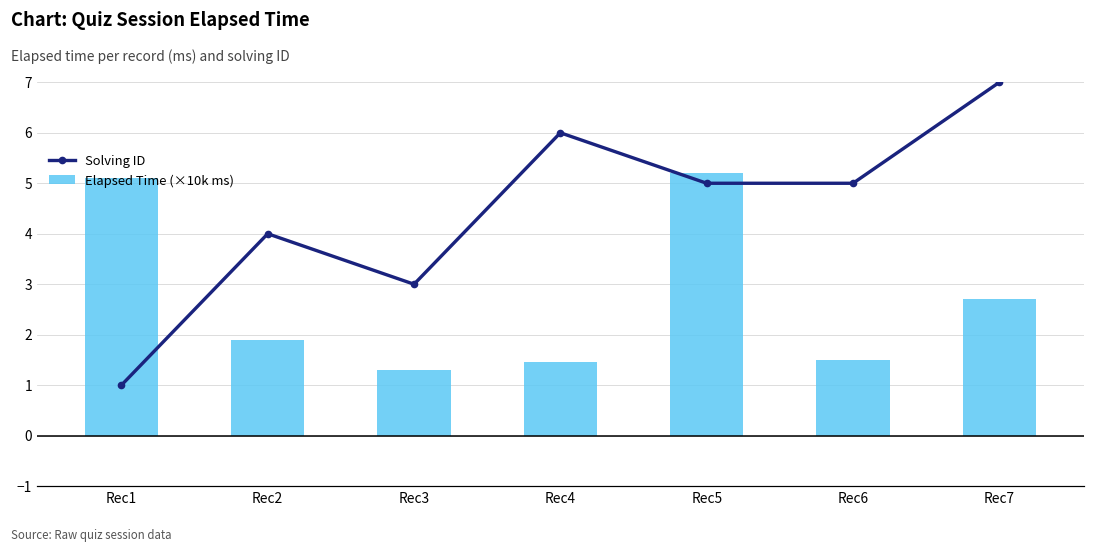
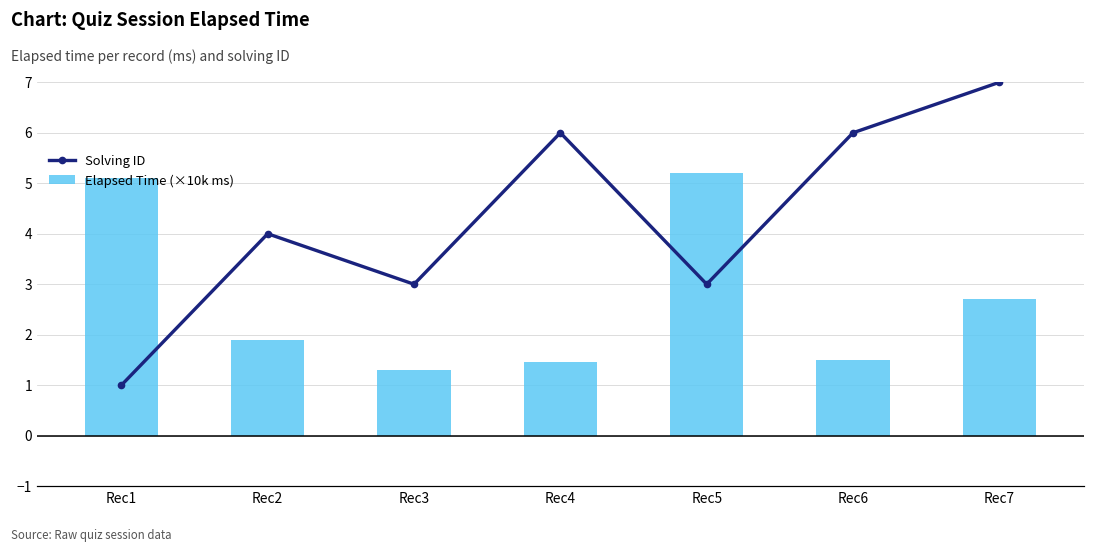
Solving ID, Rec5: 5 -> 3
Solving ID, Rec6: 5 -> 6
